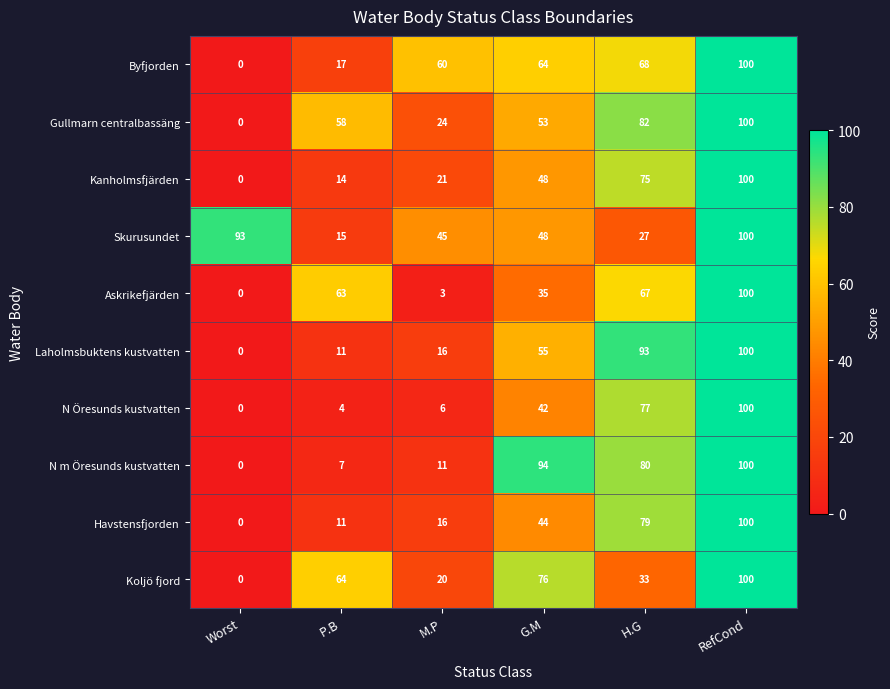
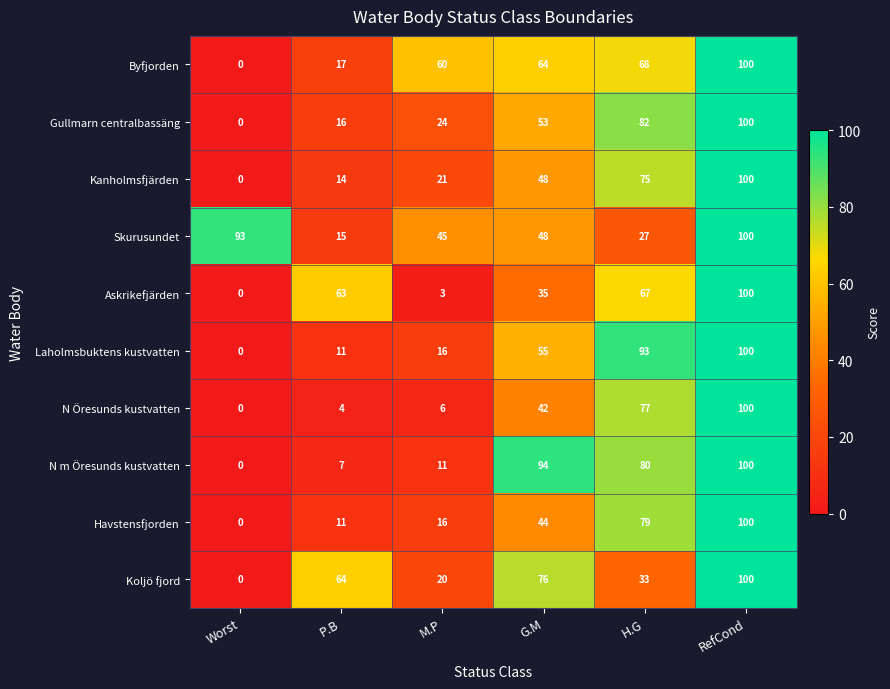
Gullmarn centralbassäng, P.B: 58 -> 16
